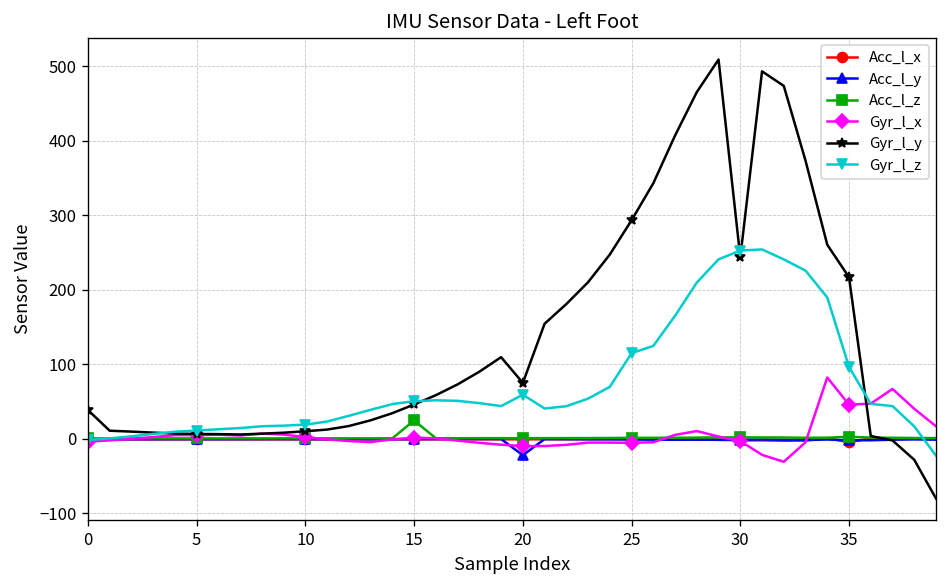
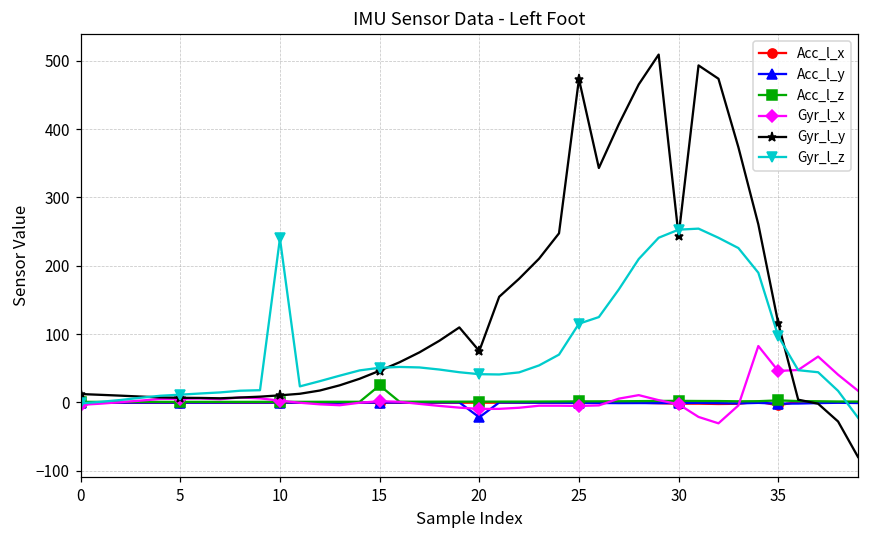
Gyr_l_y, 0: 40 -> 10
Gyr_l_z, 10: 20 -> 240
Gyr_l_z, 20: 60 -> 40
Gyr_l_y, 25: 290 -> 470
Gyr_l_y, 35: 220 -> 120
